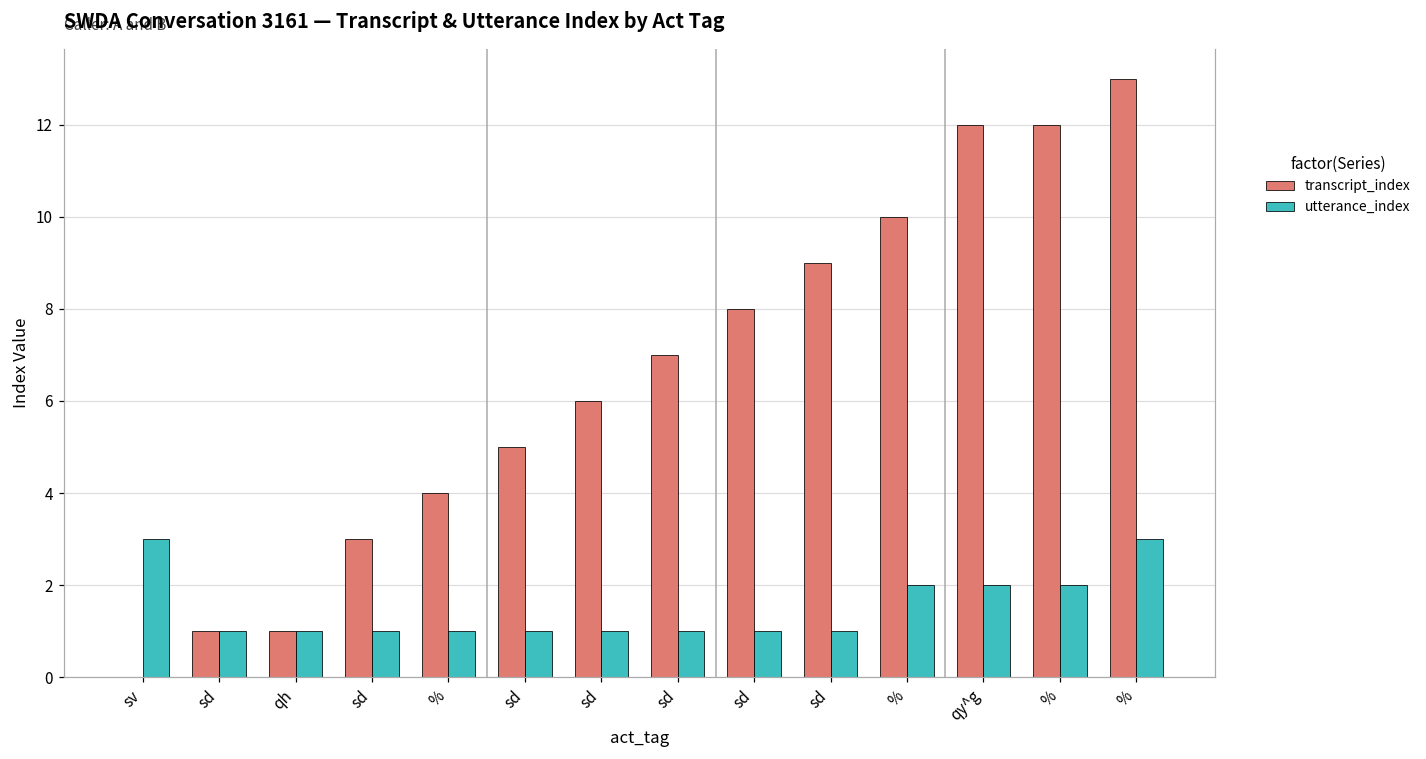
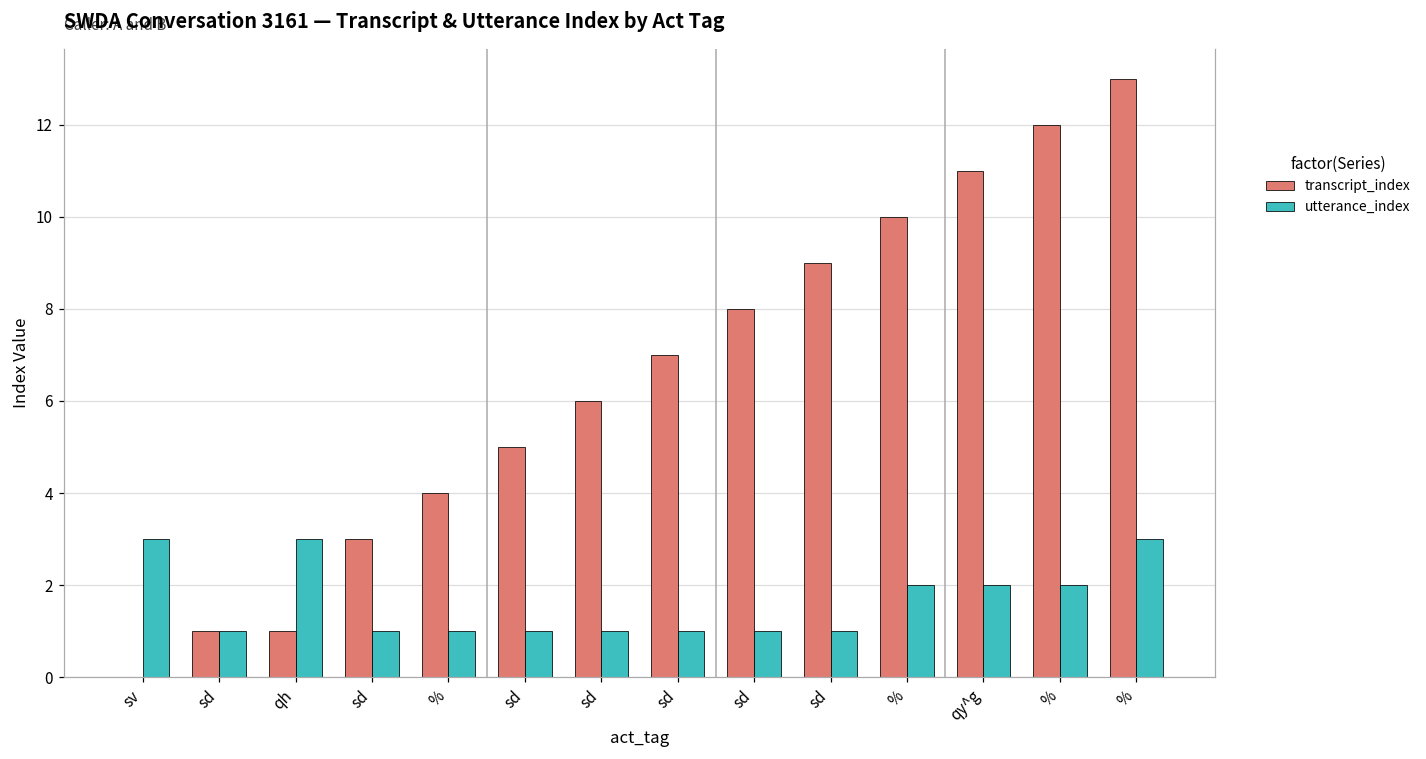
utterance_index, qh: 1 -> 3
transcript_index, qy^g: 12 -> 11
